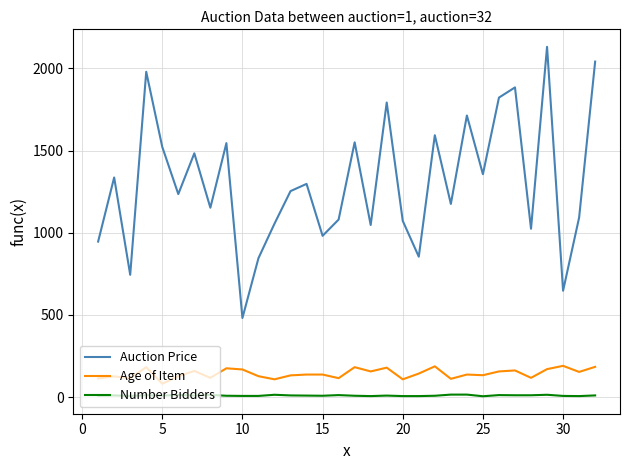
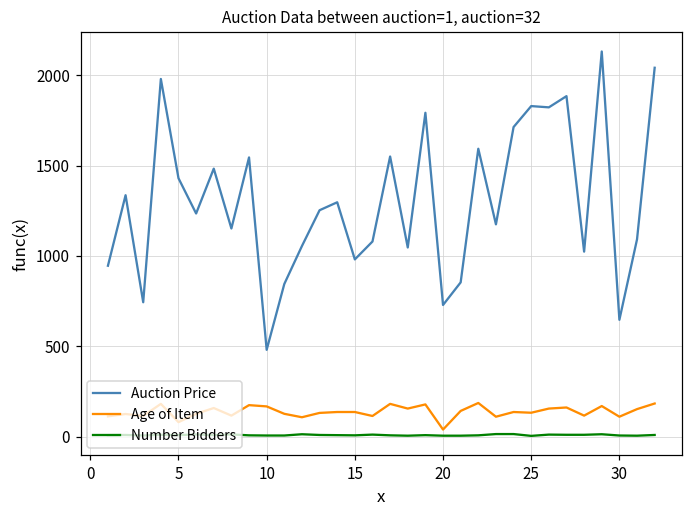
Auction Price, 5: 1520 -> 1430
Auction Price, 20: 1070 -> 730
Age of Item, 20: 110 -> 40
Auction Price, 25: 1360 -> 1830
Age of Item, 30: 190 -> 110
